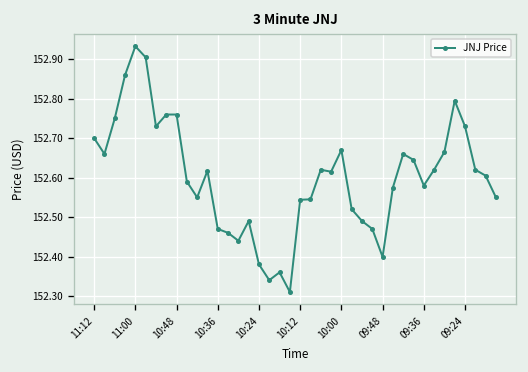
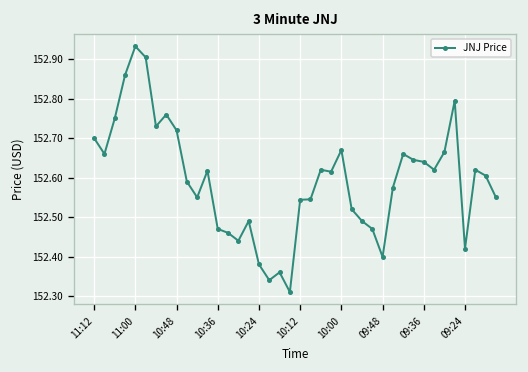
10:48: 152.76 -> 152.72
09:36: 152.58 -> 152.64
09:24: 152.73 -> 152.42
